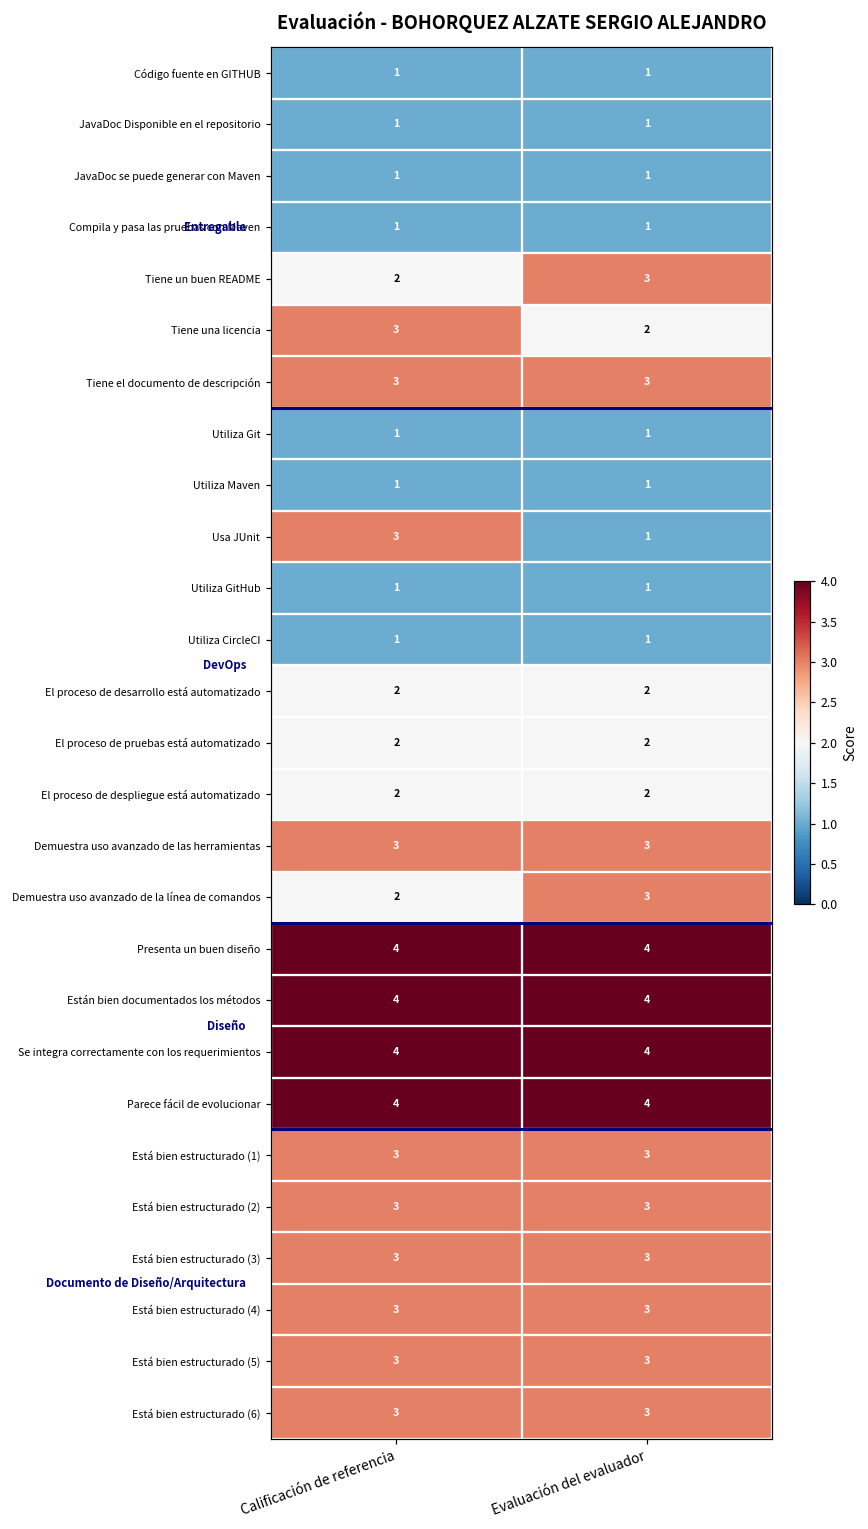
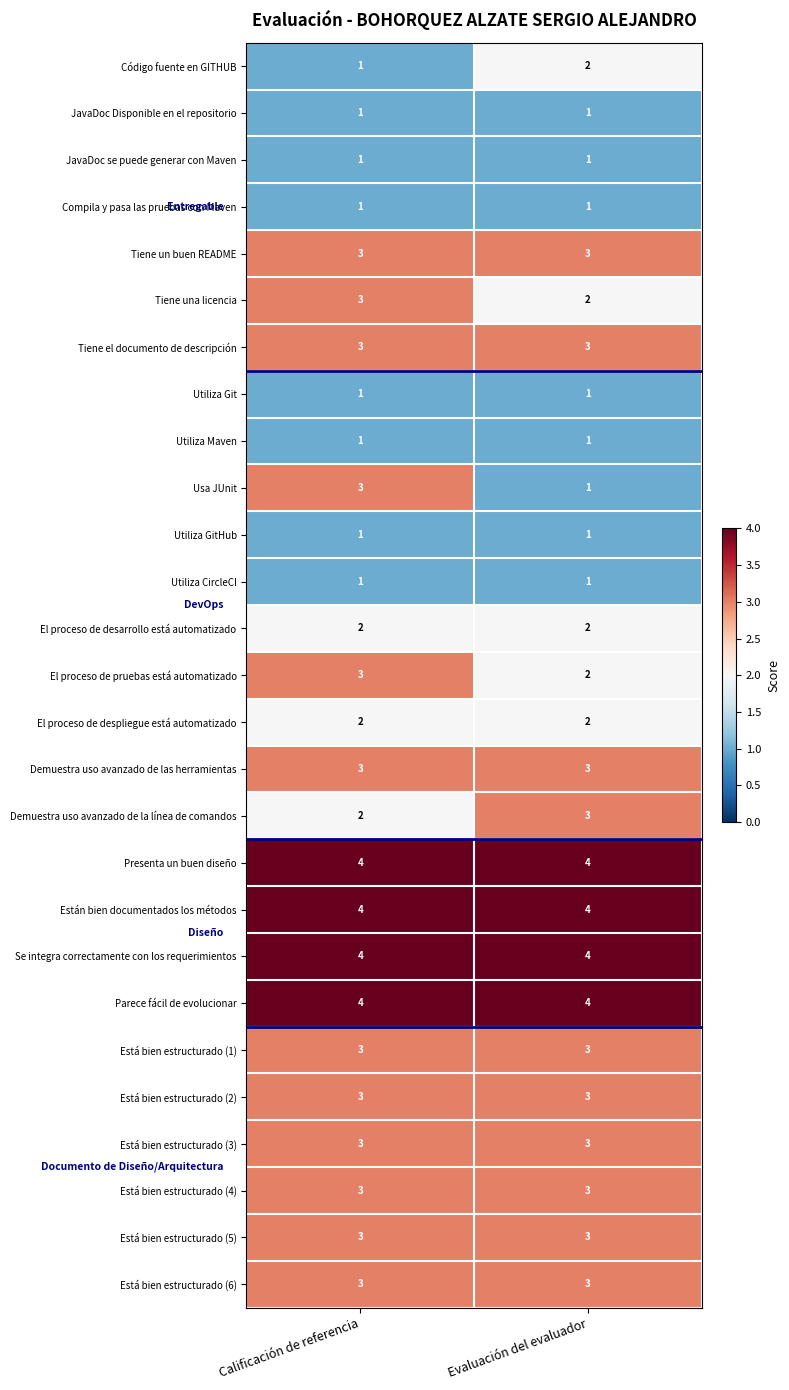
Código fuente en GITHUB, Evaluación del evaluador: 1 -> 2
Tiene un buen README, Calificación de referencia: 2 -> 3
El proceso de pruebas está automatizado, Calificación de referencia: 2 -> 3
